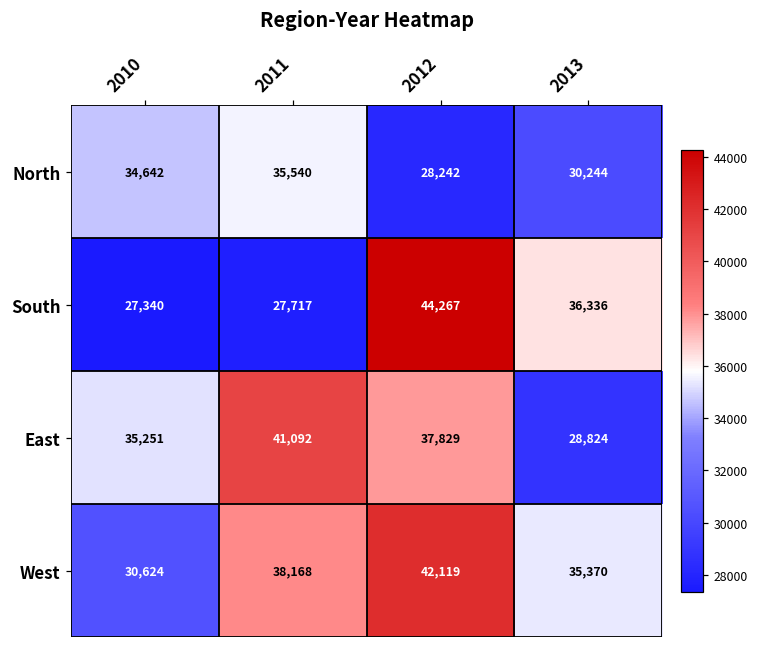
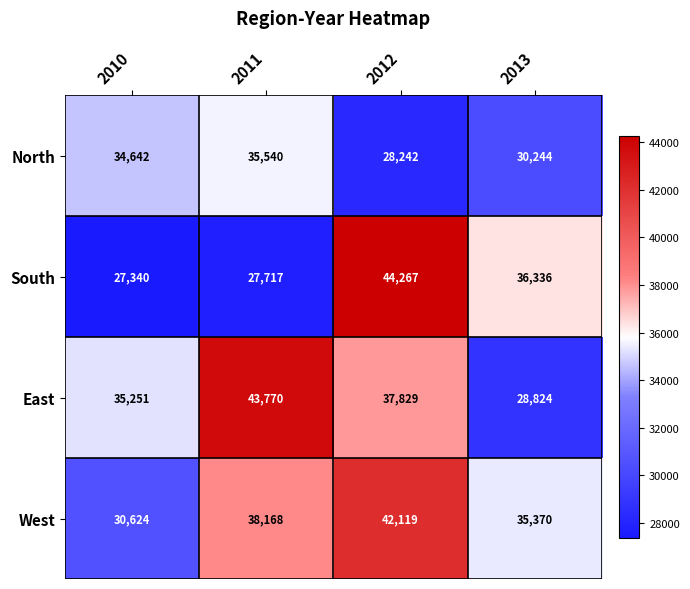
East, 2011: 41,092 -> 43,770
